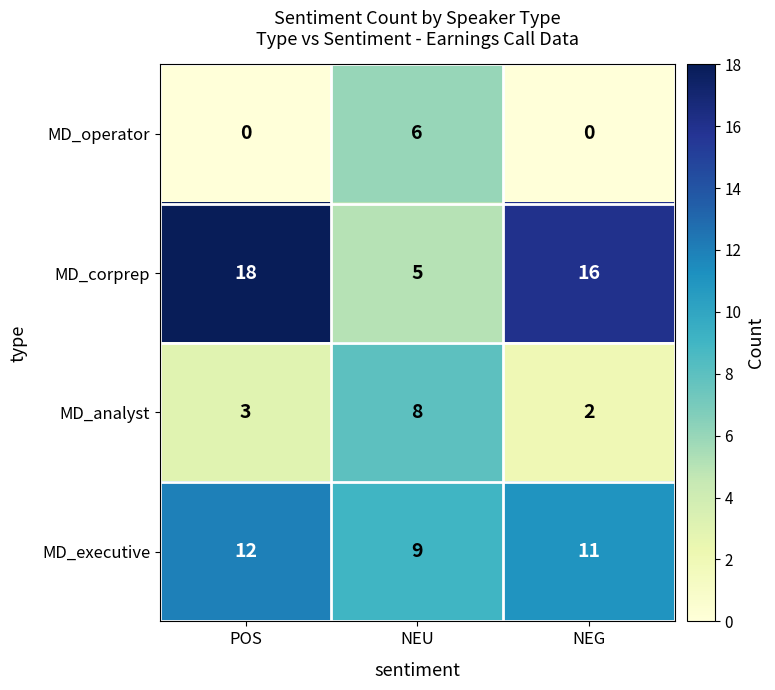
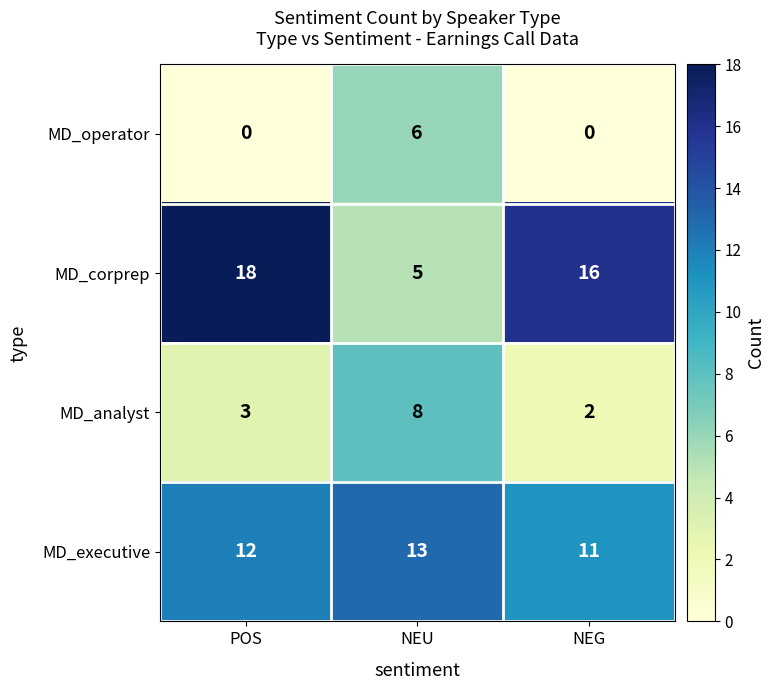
MD_executive, NEU: 9 -> 13
